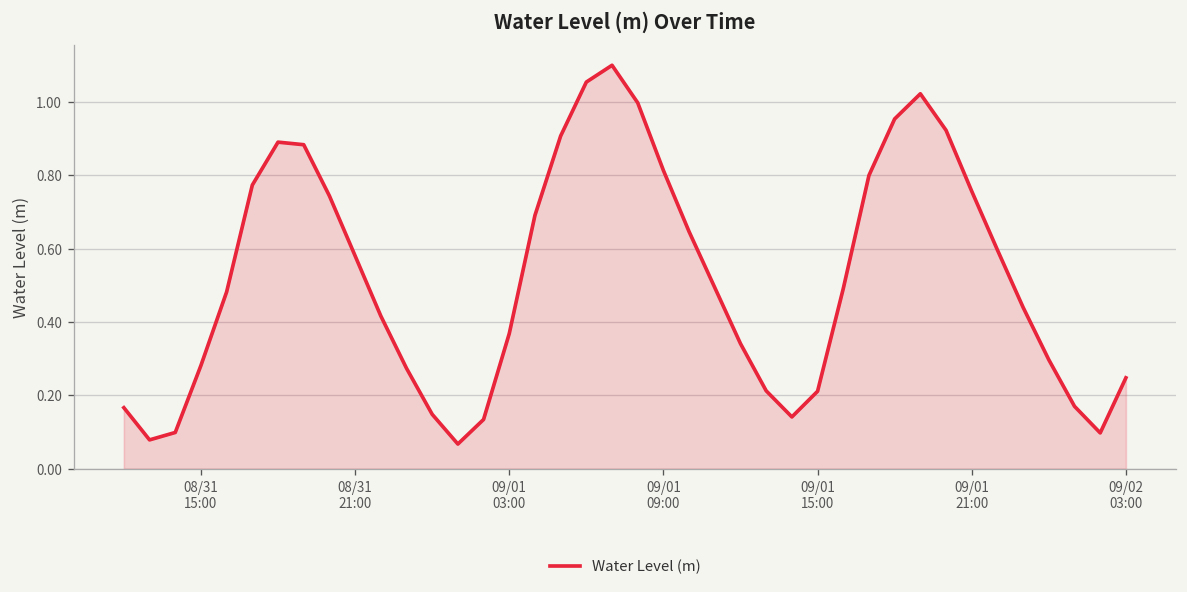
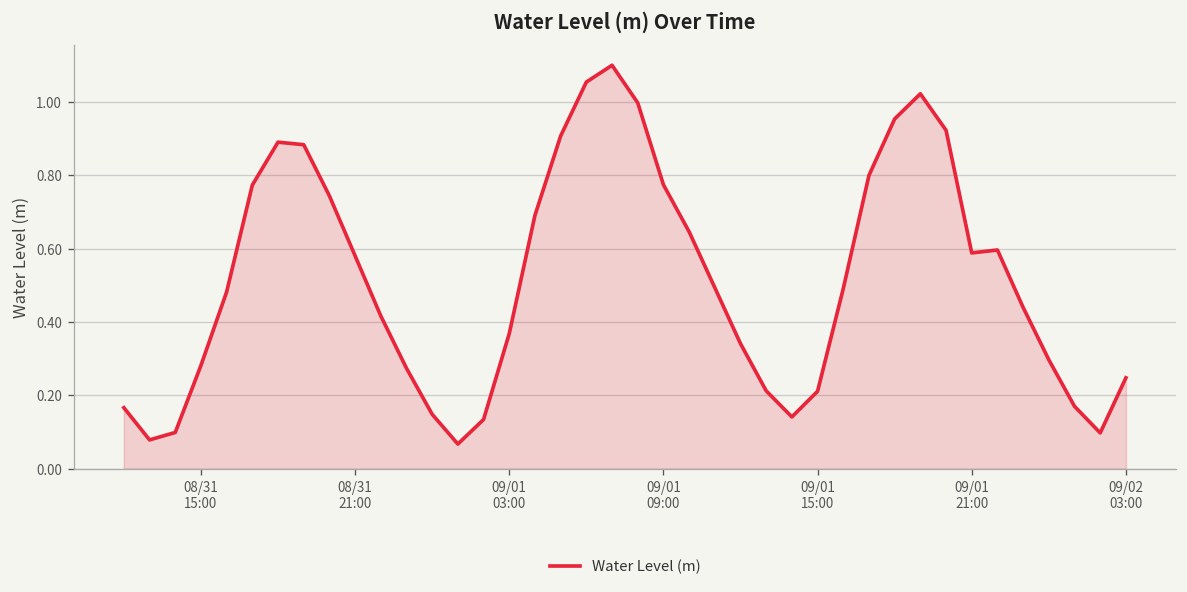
09/01 09:00: 0.81 -> 0.77
09/01 21:00: 0.76 -> 0.59
